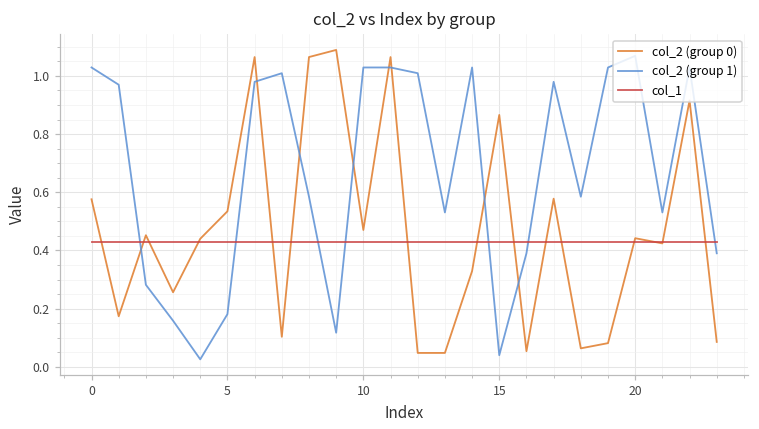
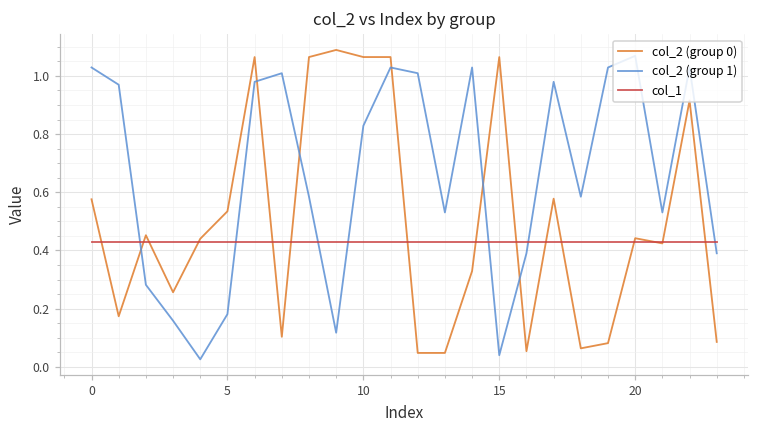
col_2 (group 0), 10: 0.47 -> 1.06
col_2 (group 1), 10: 1.03 -> 0.83
col_2 (group 0), 15: 0.87 -> 1.06
